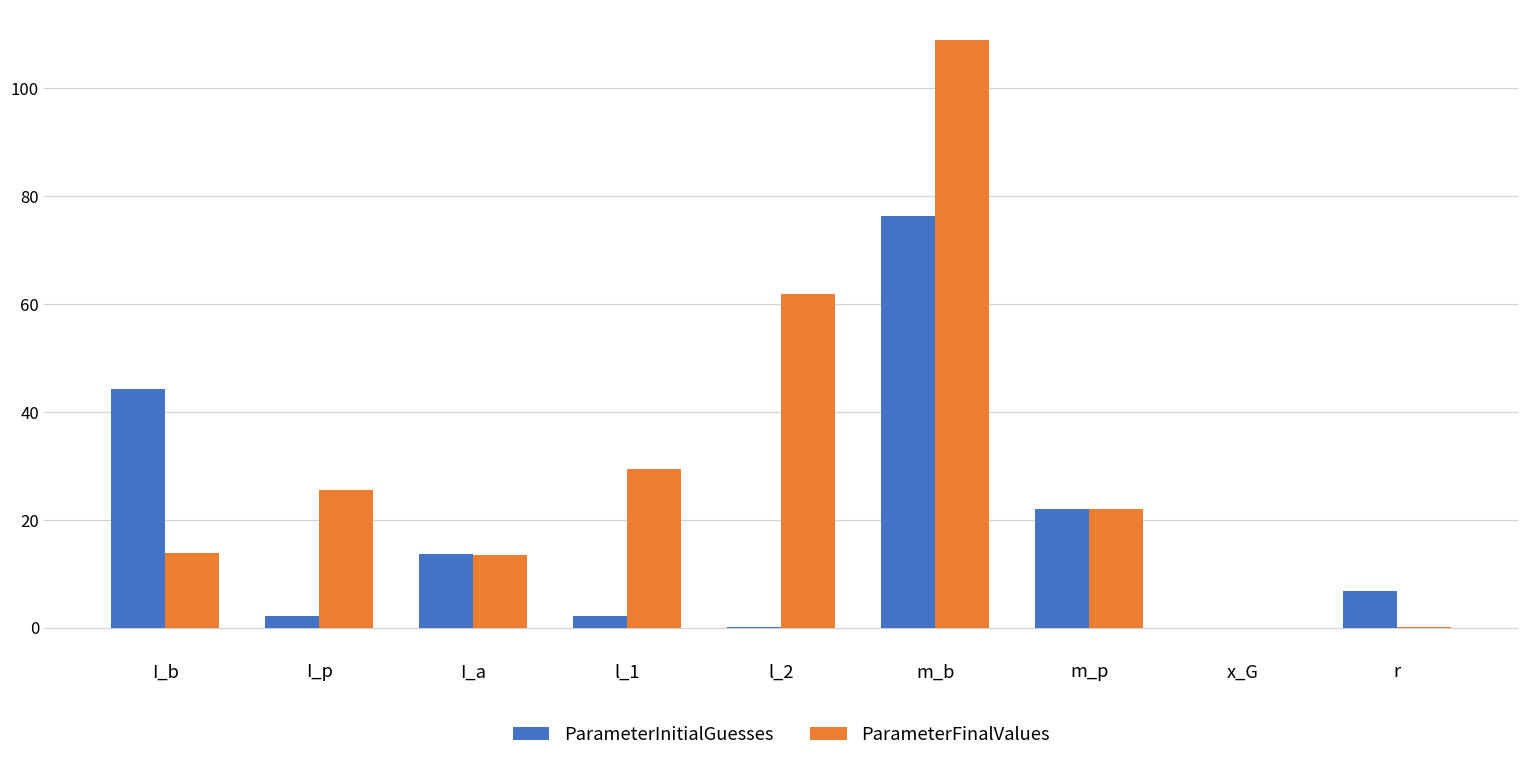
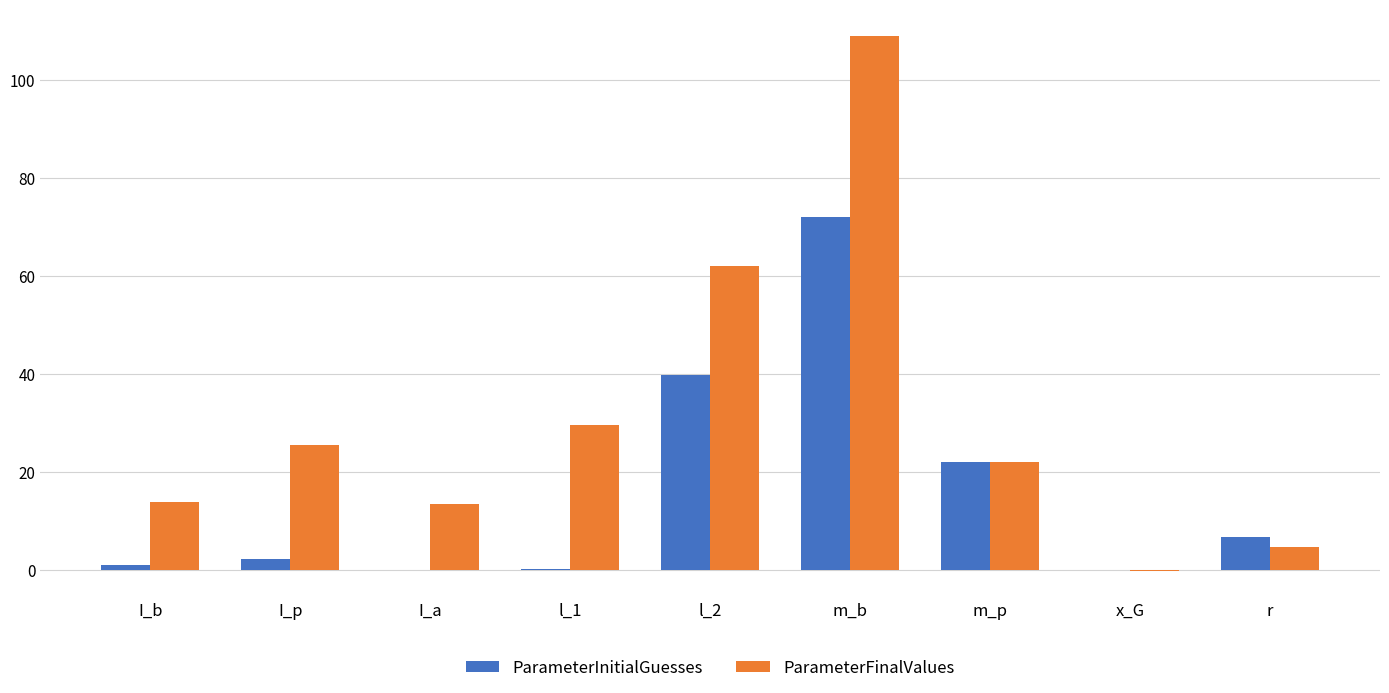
ParameterInitialGuesses, I_b: 44 -> 1
ParameterInitialGuesses, I_a: 14 -> 0
ParameterInitialGuesses, l_1: 2 -> 0
ParameterInitialGuesses, l_2: 0 -> 40
ParameterInitialGuesses, m_b: 76 -> 72
ParameterFinalValues, r: 0 -> 5
